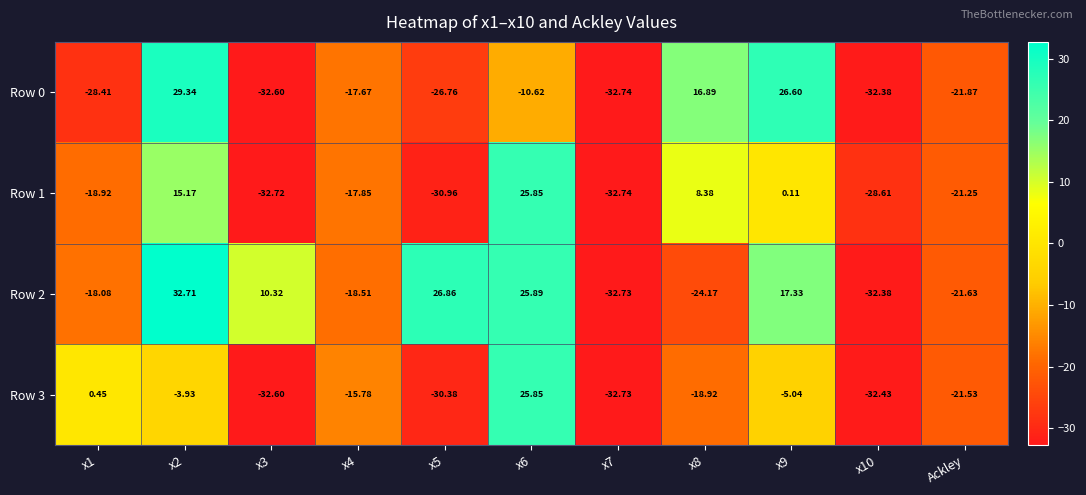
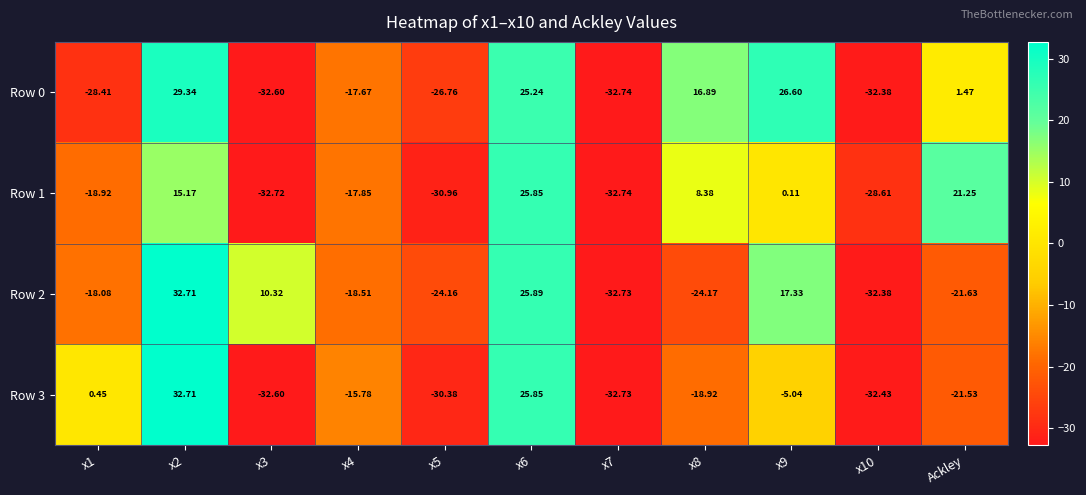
Row 0, x6: -10.62 -> 25.24
Row 0, Ackley: -21.87 -> 1.47
Row 1, Ackley: -21.25 -> 21.25
Row 2, x5: 26.86 -> -24.16
Row 3, x2: -3.93 -> 32.71
